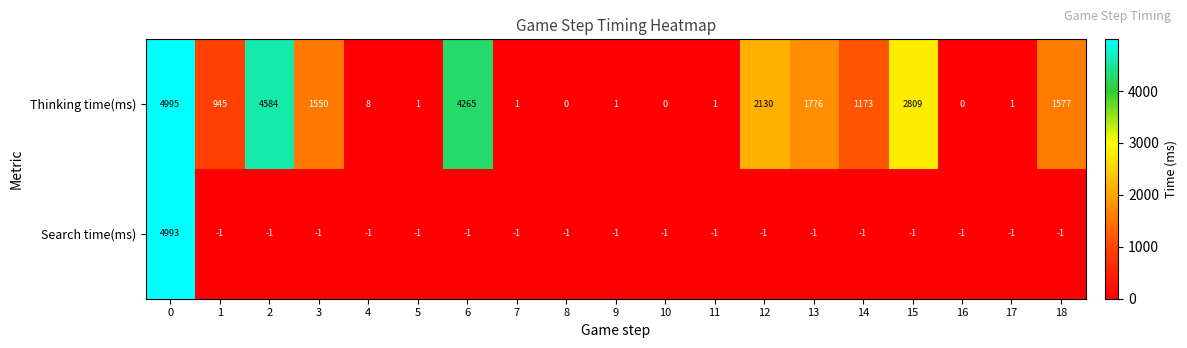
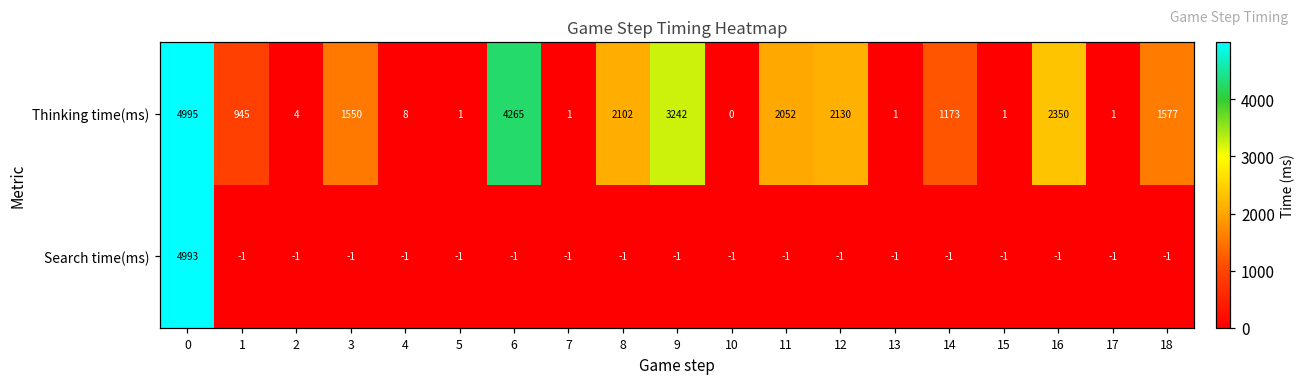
Thinking time(ms), 2: 4584 -> 4
Thinking time(ms), 8: 0 -> 2102
Thinking time(ms), 9: 1 -> 3242
Thinking time(ms), 11: 1 -> 2052
Thinking time(ms), 13: 1776 -> 1
Thinking time(ms), 15: 2809 -> 1
Thinking time(ms), 16: 0 -> 2350
